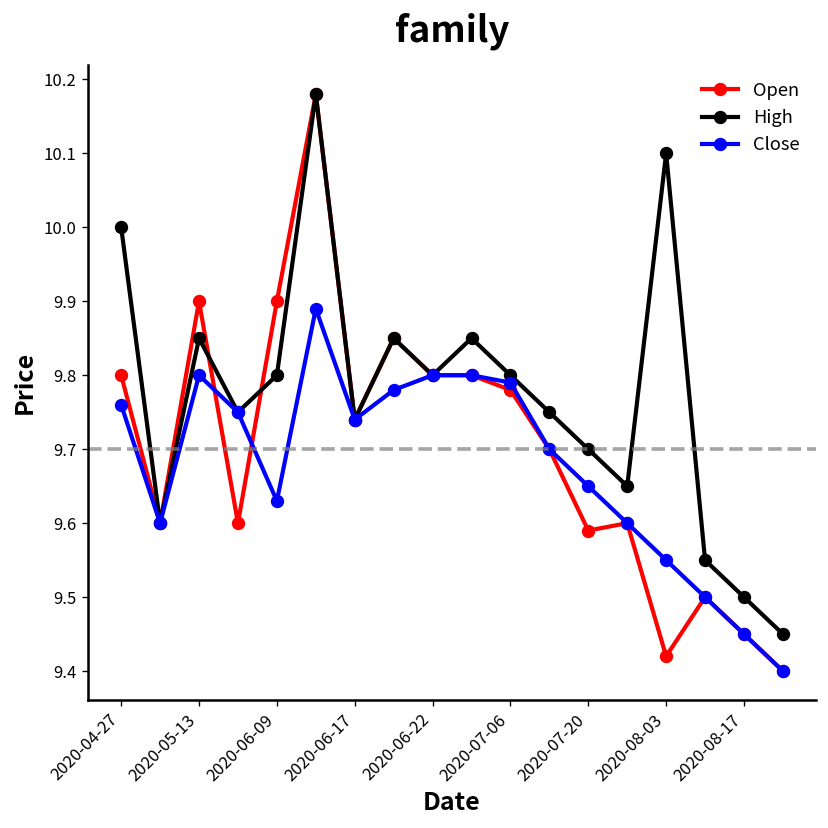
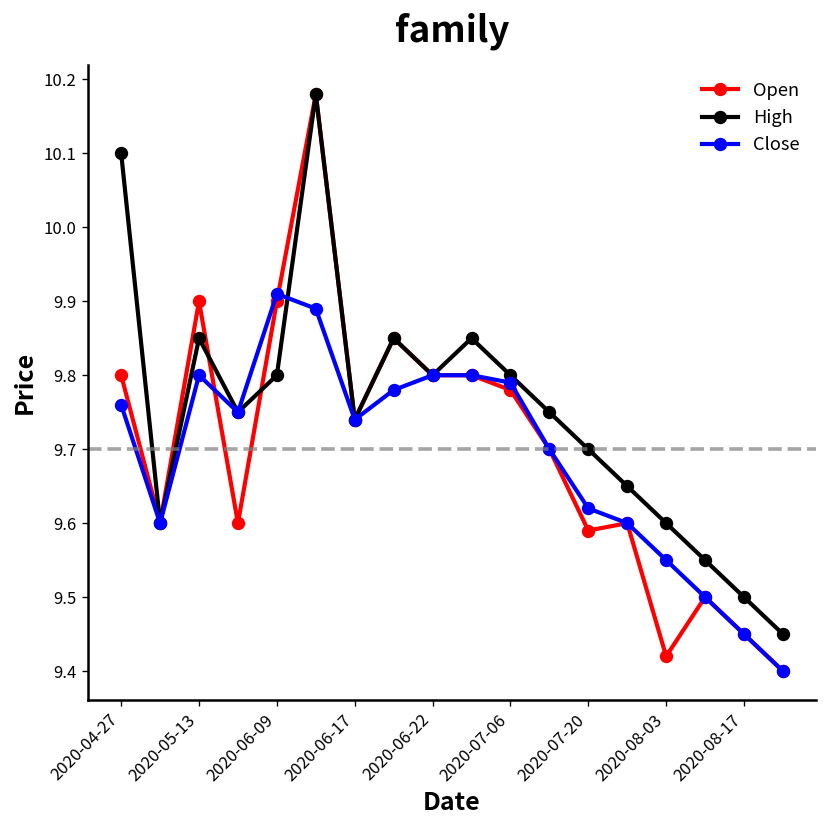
High, 2020-04-27: 10.0 -> 10.1
Close, 2020-06-09: 9.63 -> 9.91
Close, 2020-07-20: 9.65 -> 9.62
High, 2020-08-03: 10.1 -> 9.6
